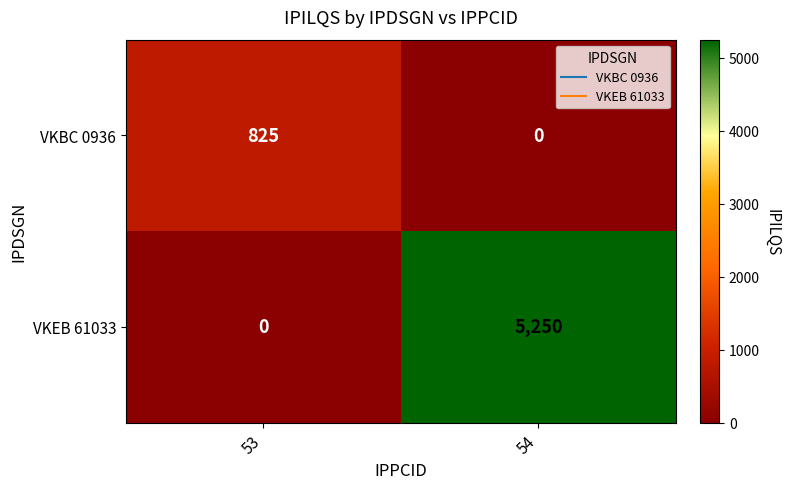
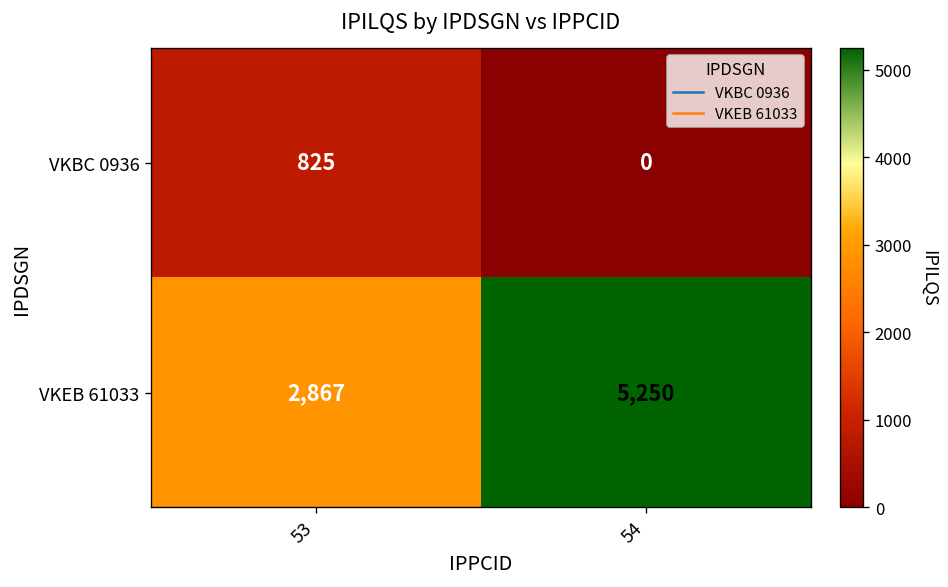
VKEB 61033, 53: 0 -> 2,867
